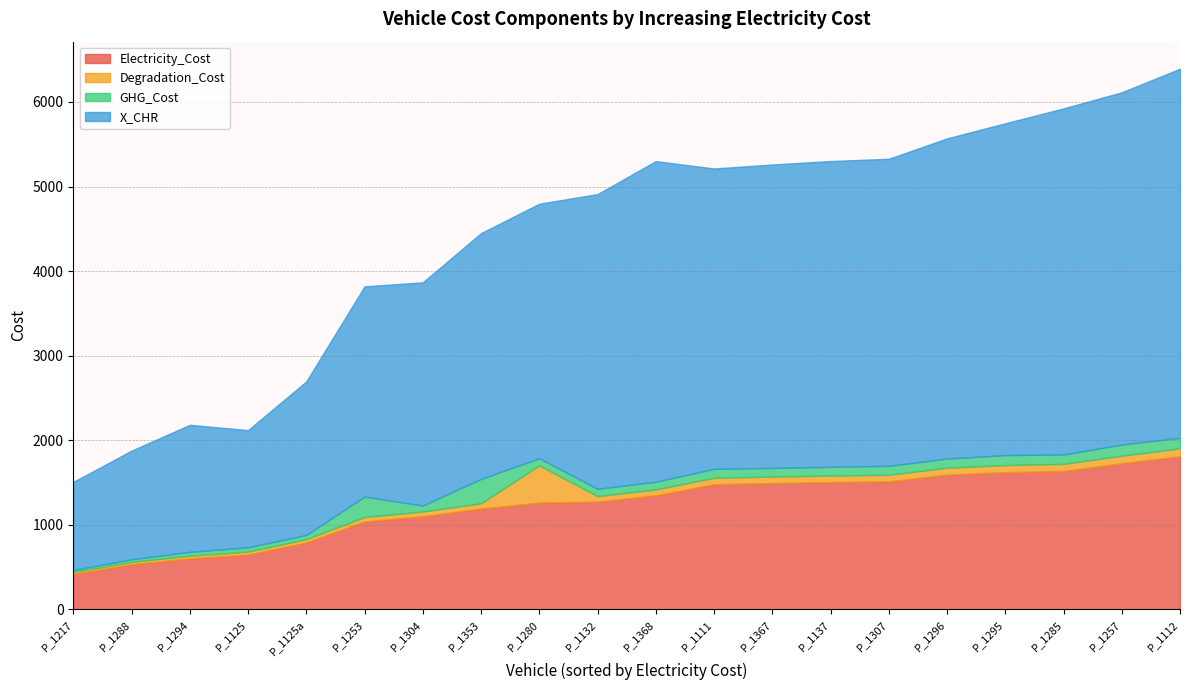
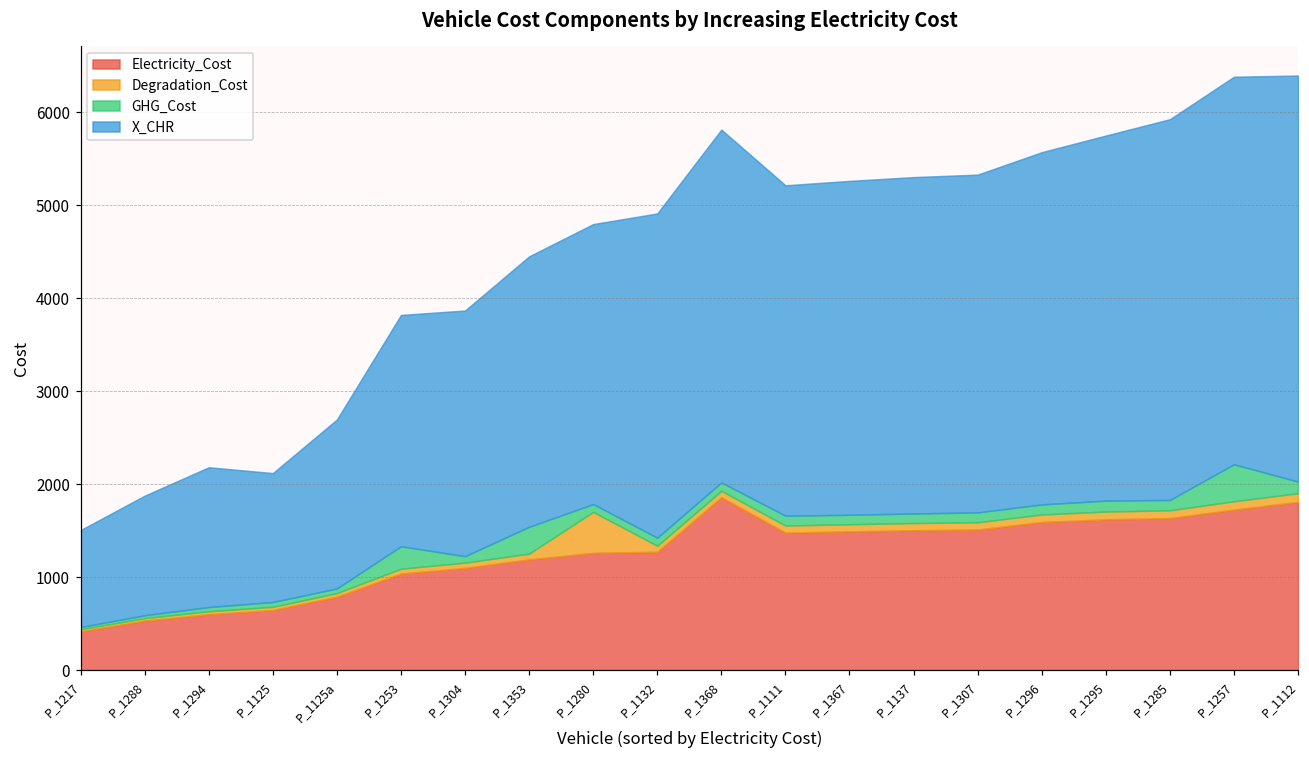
Electricity_Cost, P_1368: 1300 -> 1900
GHG_Cost, P_1257: 100 -> 400
